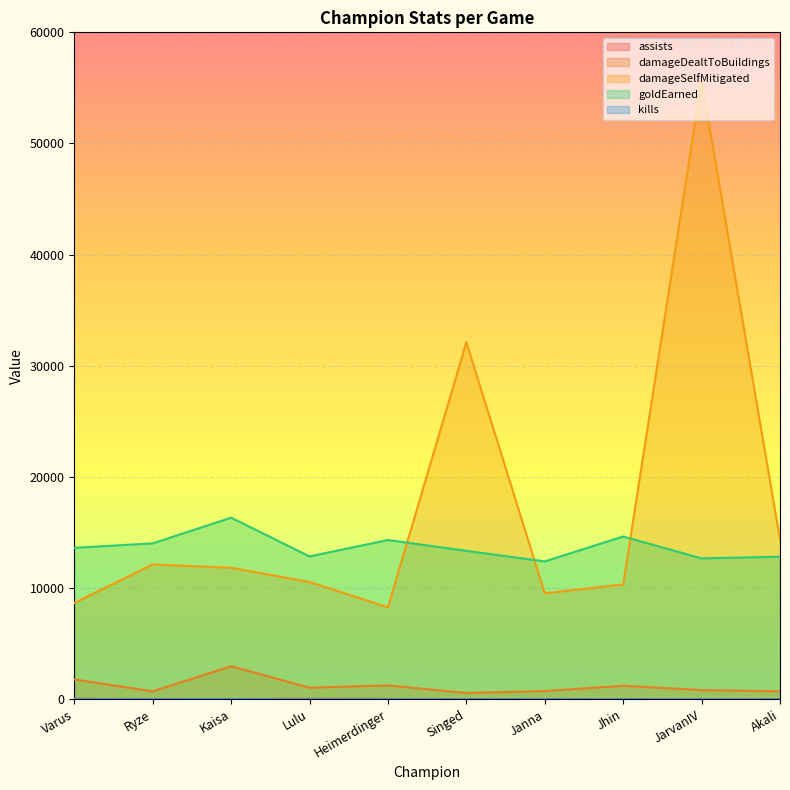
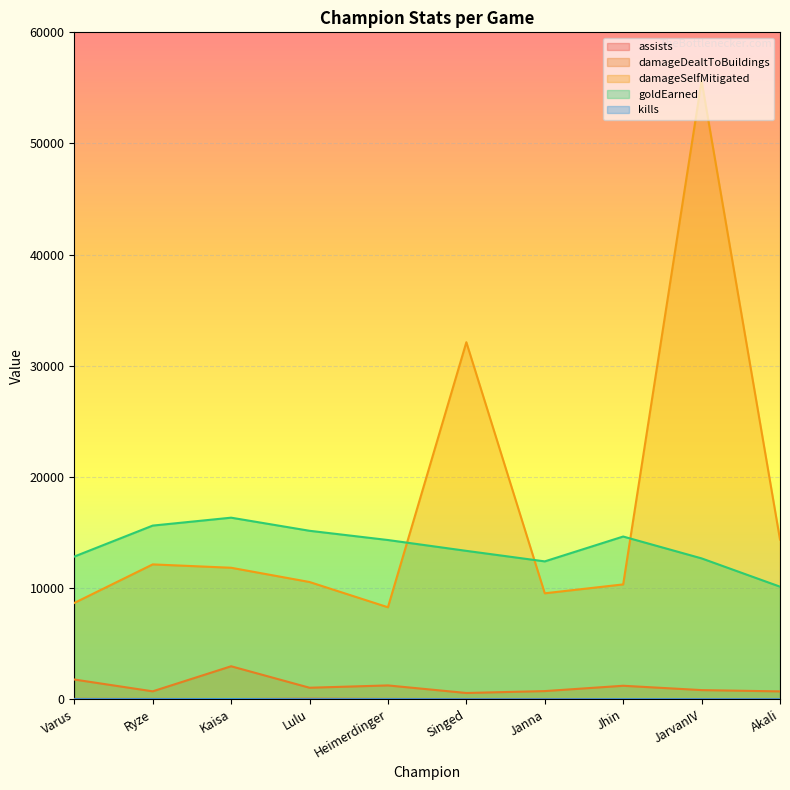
goldEarned, Varus: 13600 -> 12800
goldEarned, Ryze: 14000 -> 15600
goldEarned, Lulu: 12900 -> 15200
goldEarned, Akali: 12800 -> 10100
